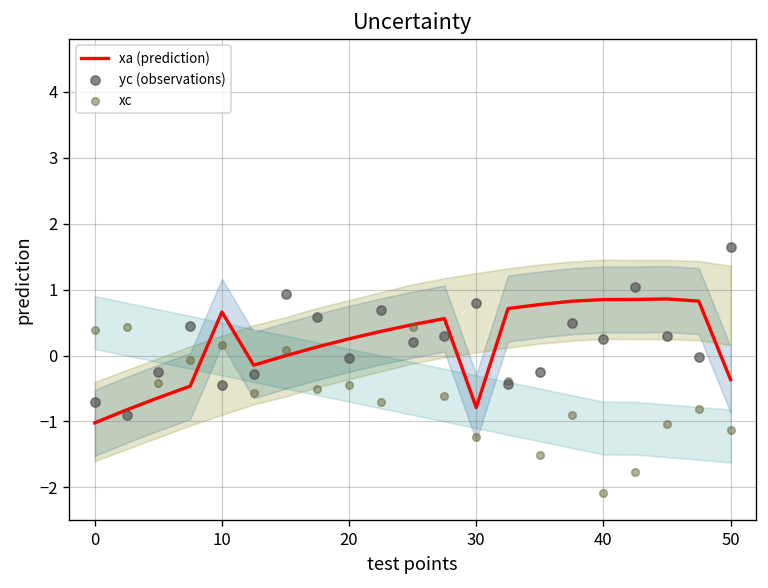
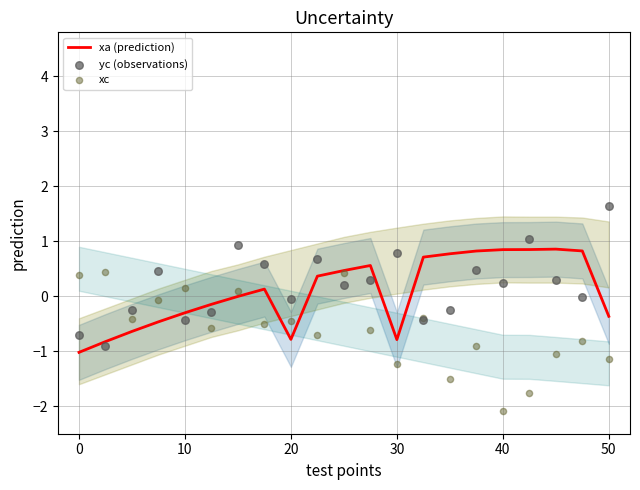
xa (prediction), 10: 0.7 -> -0.3
xa (prediction), 20: 0.3 -> -0.8
